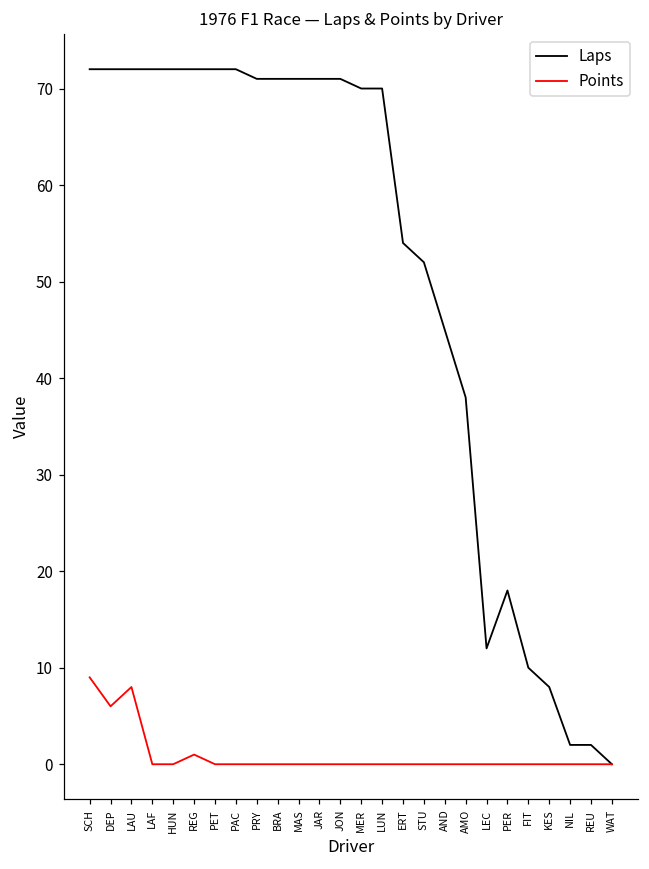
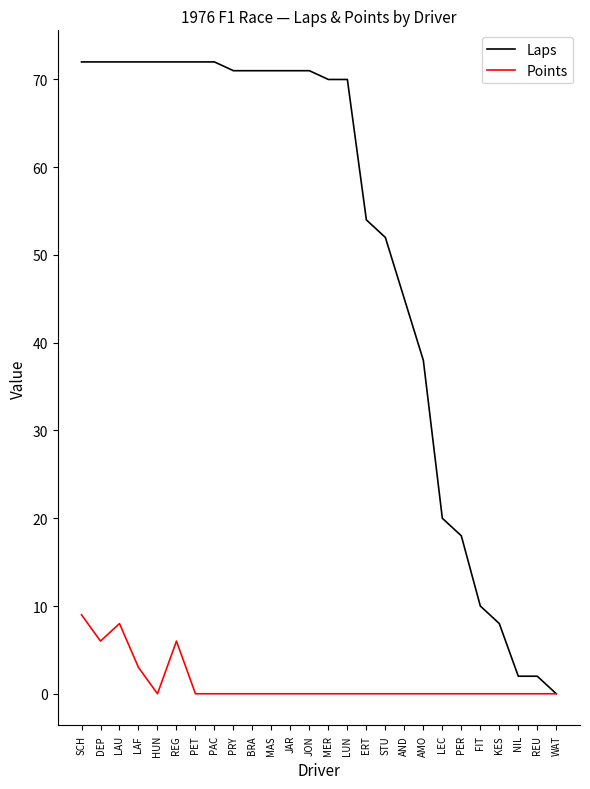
Points, LAF: 0 -> 3
Points, REG: 1 -> 6
Laps, LEC: 12 -> 20
